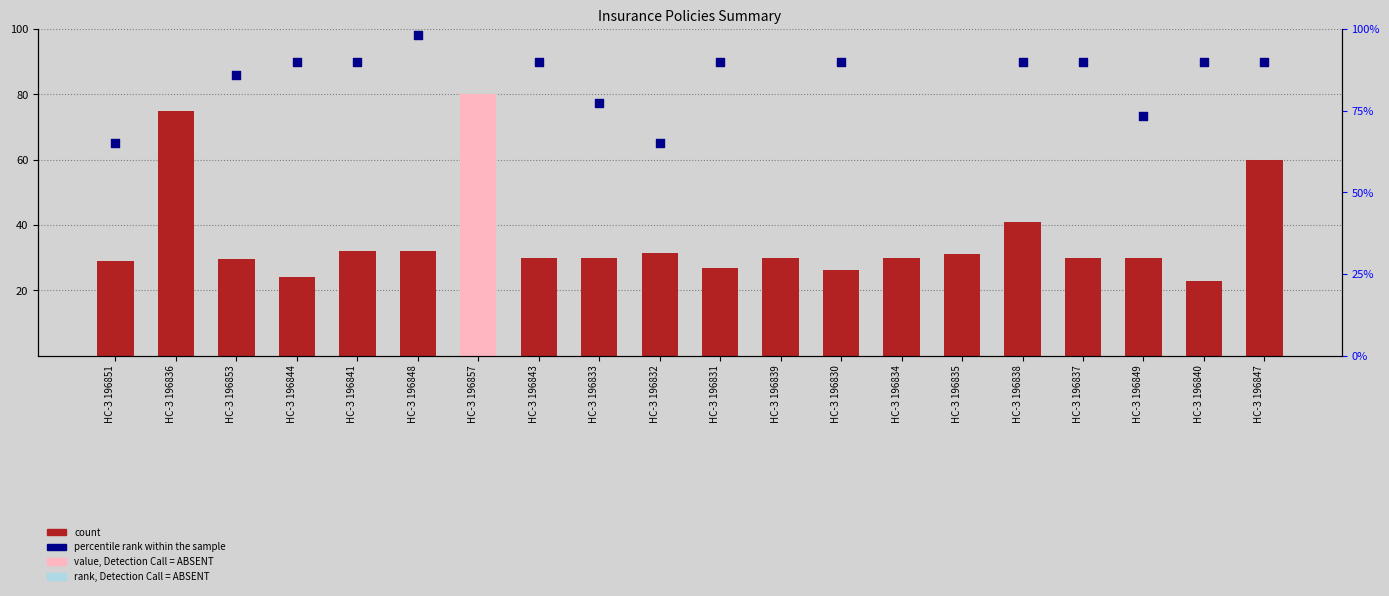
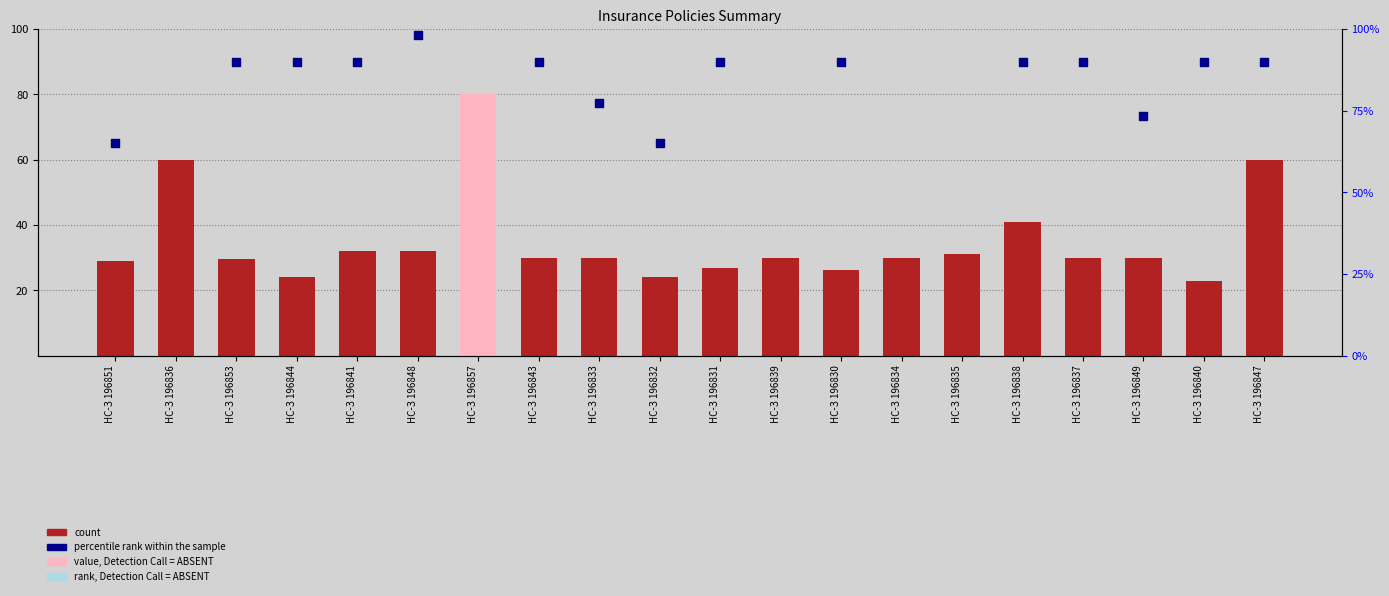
count, НС-З 196836: 75 -> 60
count, НС-З 196832: 32 -> 24
percentile rank within the sample, НС-З 196853: 86% -> 90%
